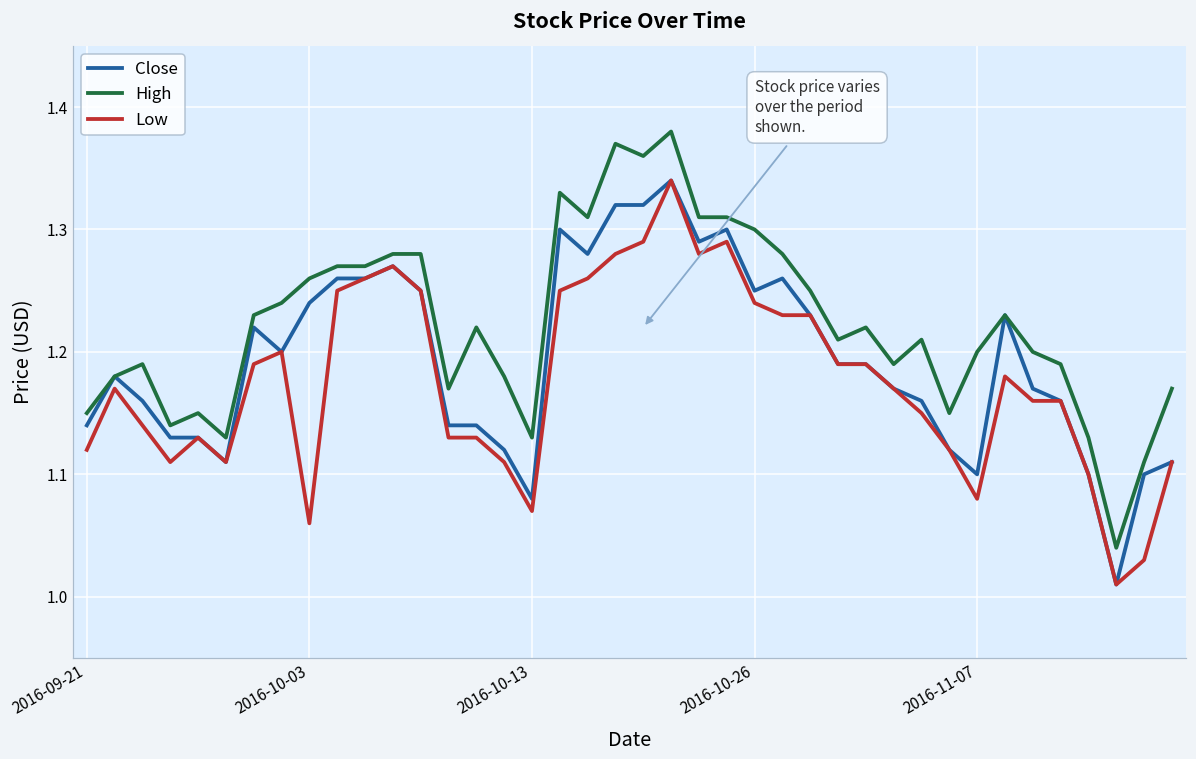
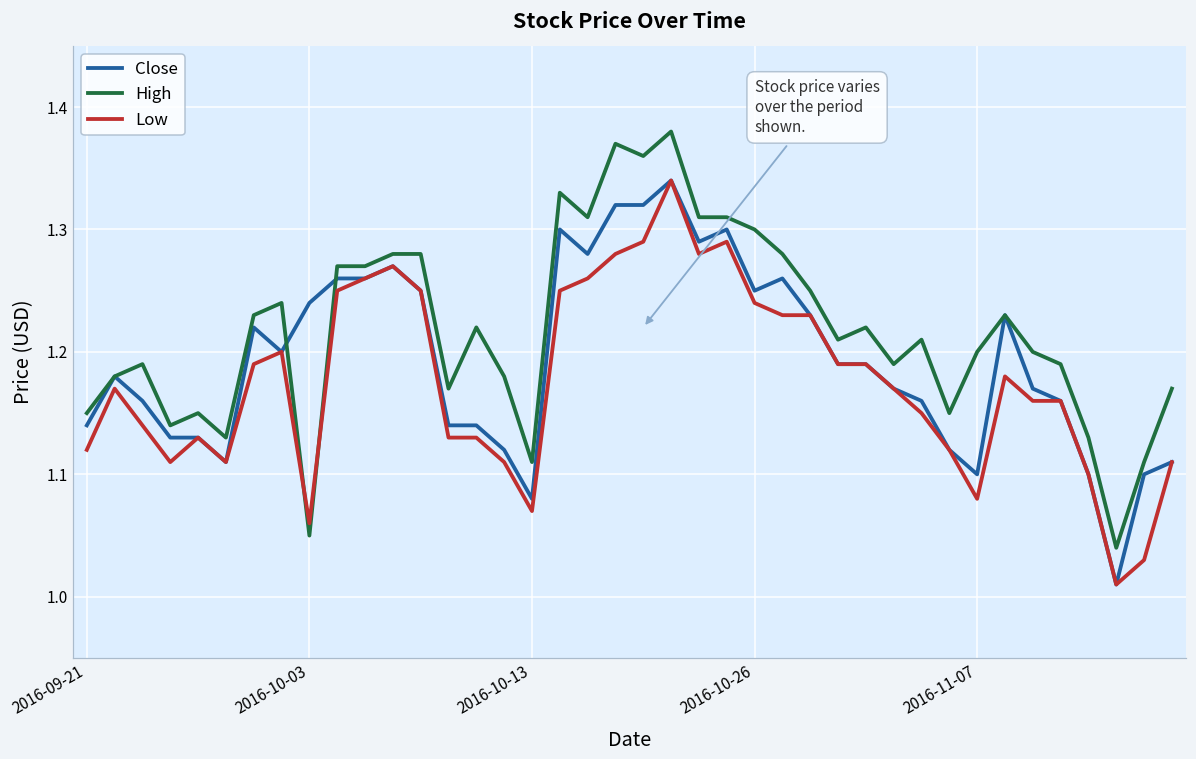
High, 2016-10-03: 1.26 -> 1.05
High, 2016-10-13: 1.13 -> 1.11
